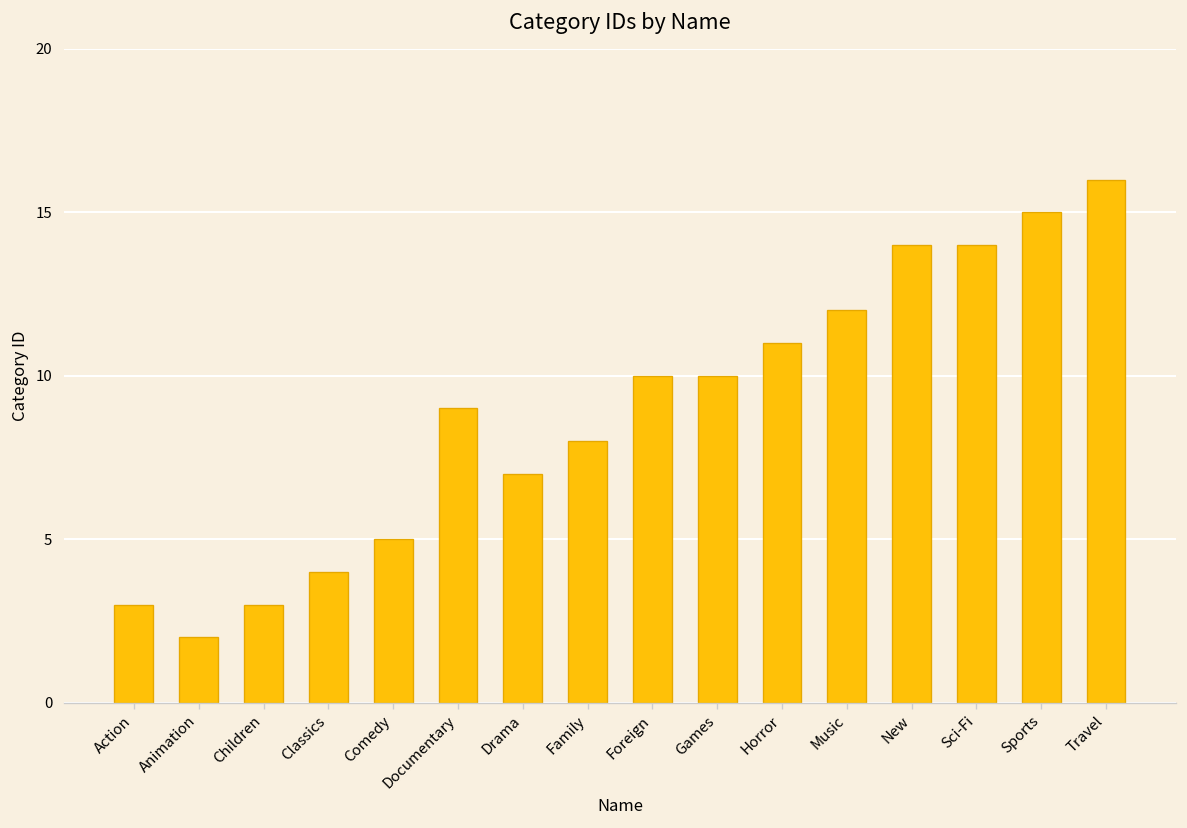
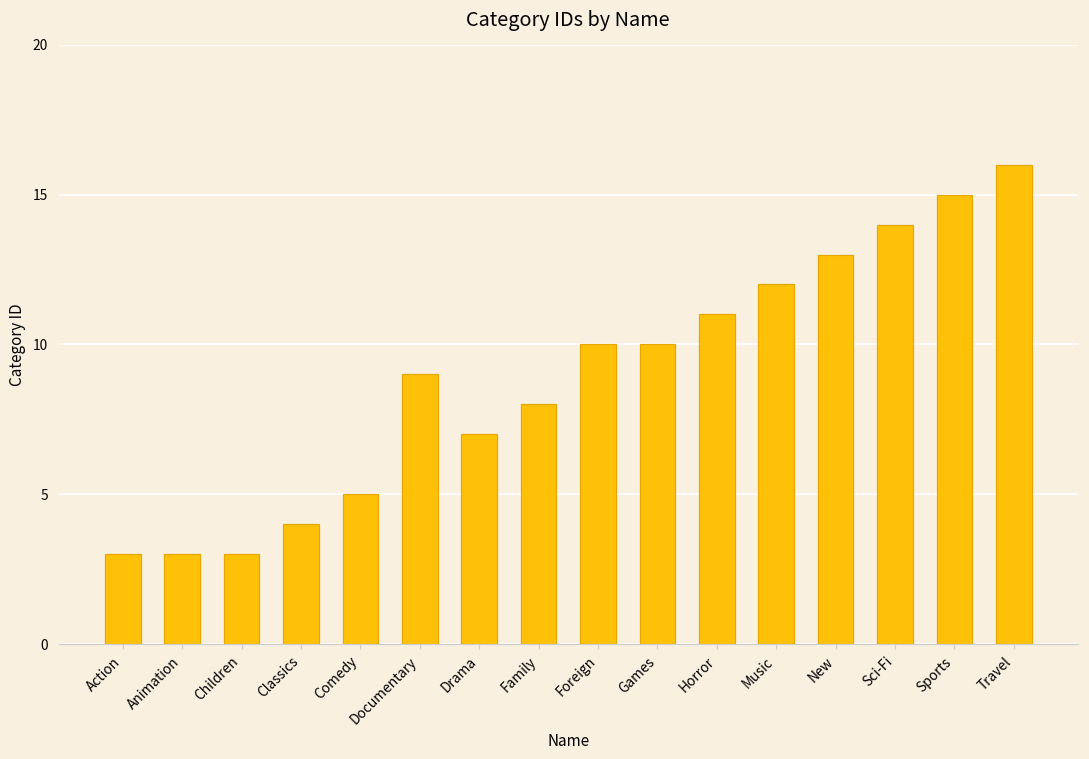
Animation: 2 -> 3
New: 14 -> 13
